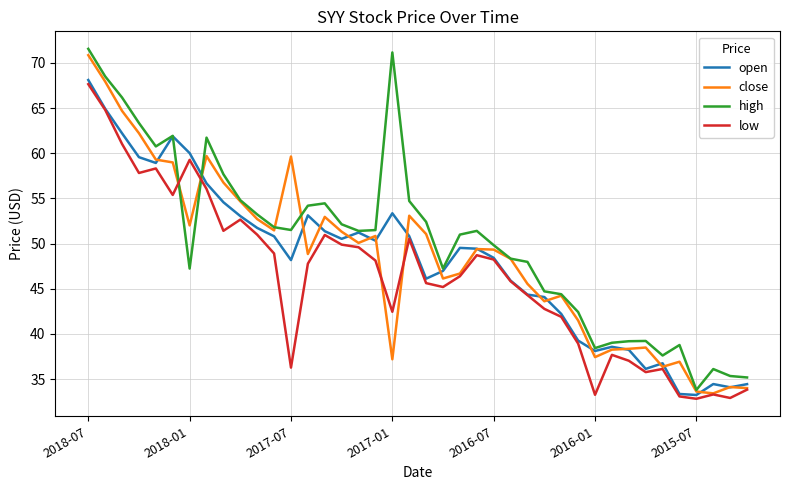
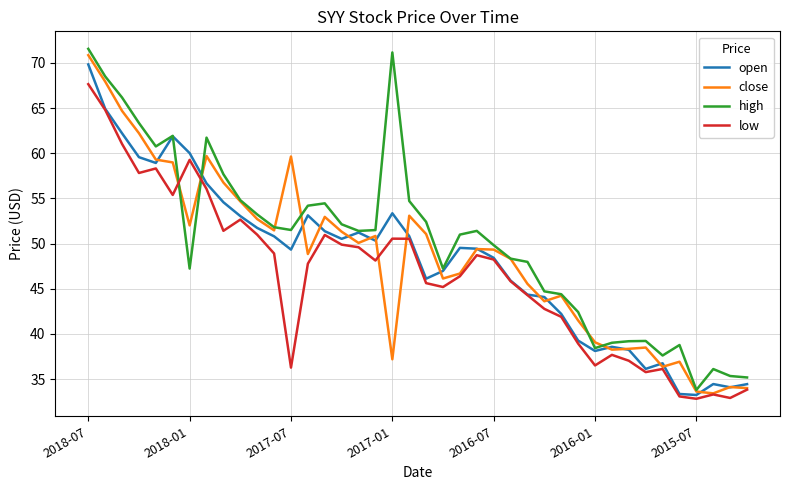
open, 2018-07: 68 -> 70
open, 2017-07: 48 -> 49
low, 2017-01: 42 -> 51
close, 2016-01: 37 -> 39
low, 2016-01: 33 -> 37
